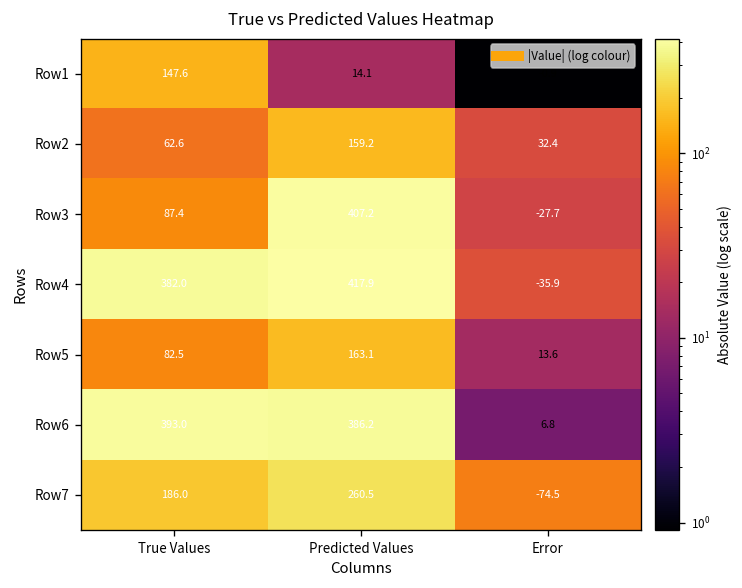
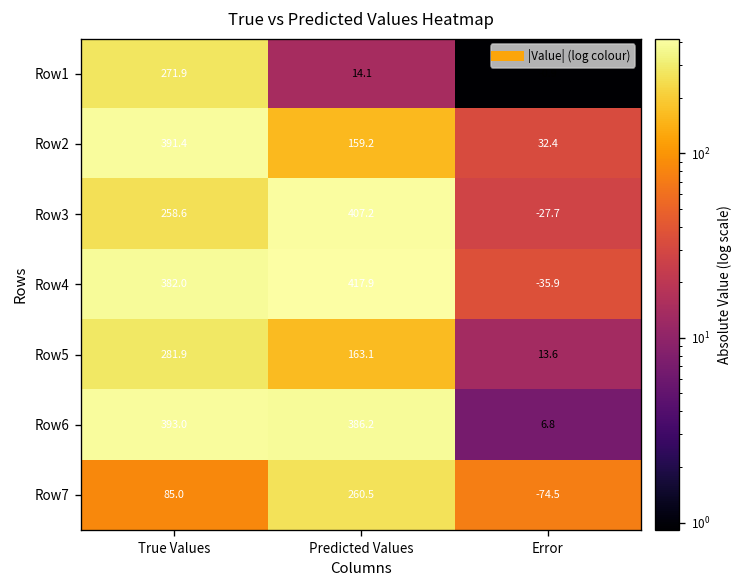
Row1, True Values: 147.6 -> 271.9
Row2, True Values: 62.6 -> 391.4
Row3, True Values: 87.4 -> 258.6
Row5, True Values: 82.5 -> 281.9
Row7, True Values: 186.0 -> 85.0
